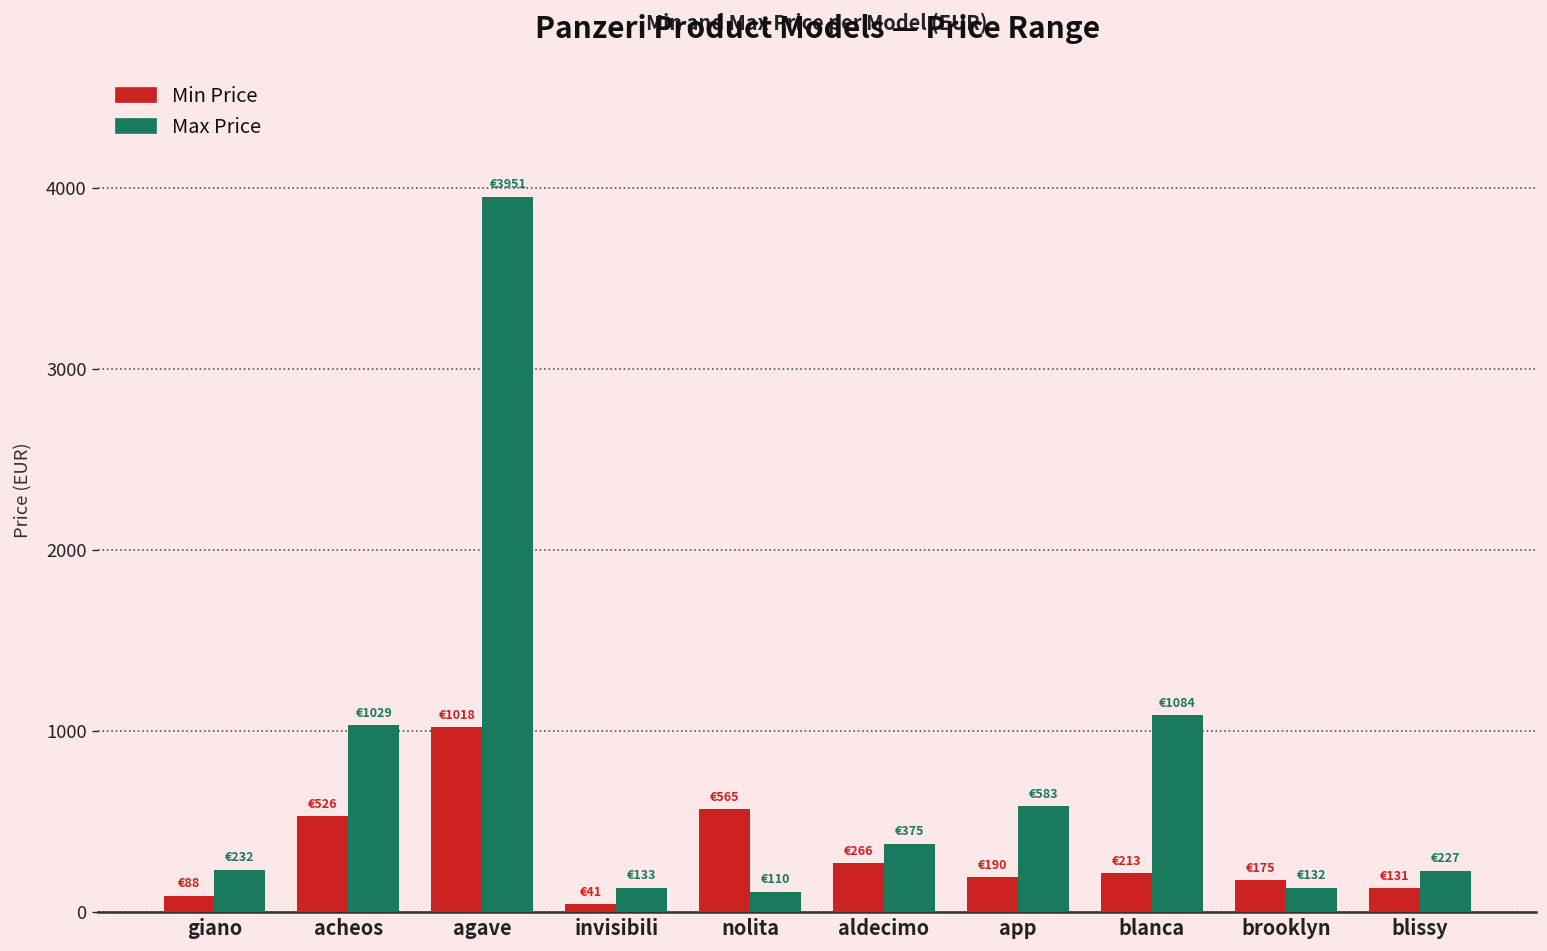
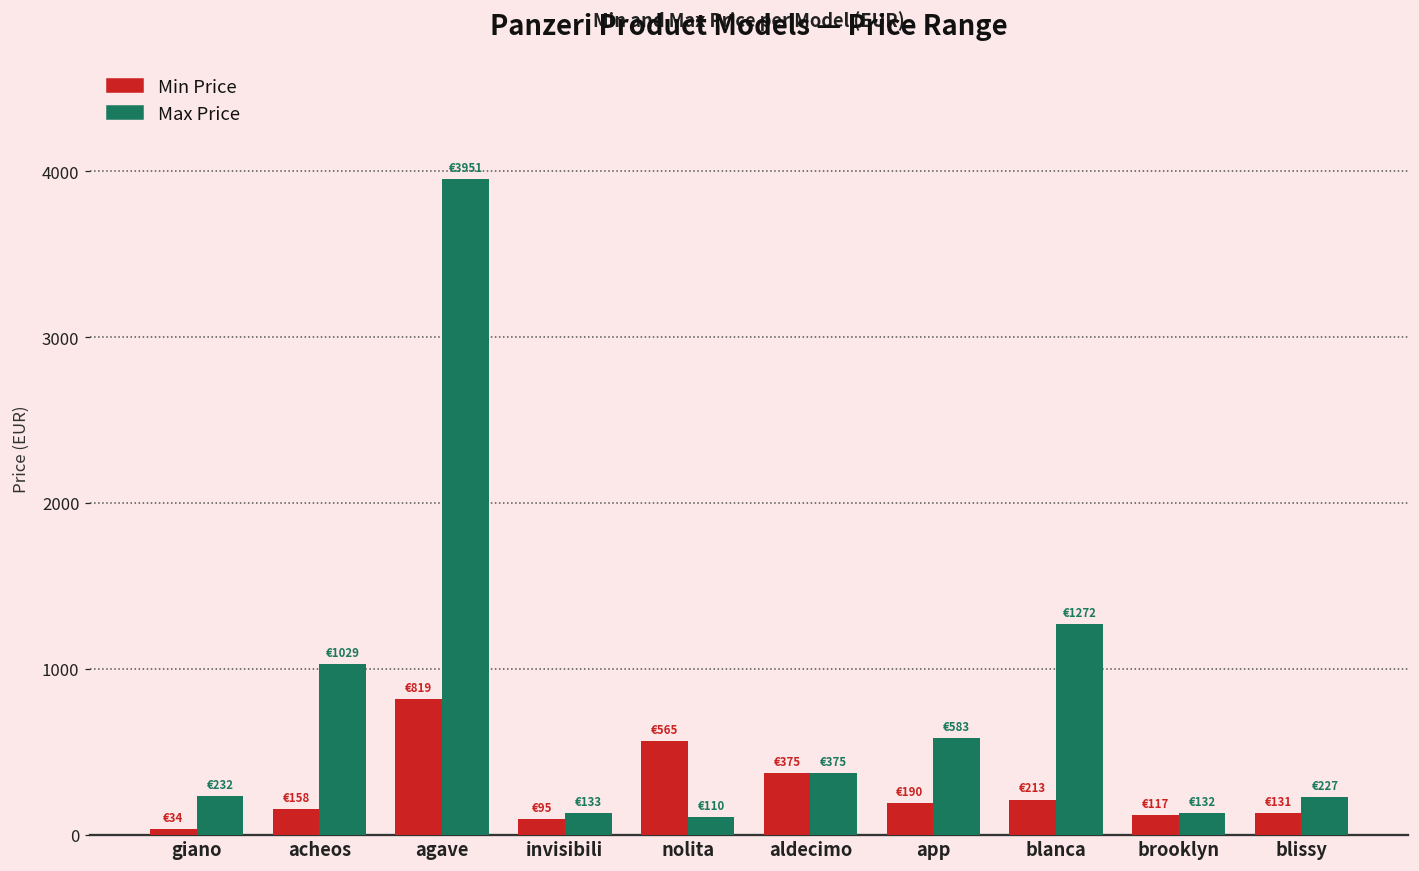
Min Price, giano: €88 -> €34
Min Price, acheos: €526 -> €158
Min Price, agave: €1018 -> €819
Min Price, invisibili: €41 -> €95
Min Price, aldecimo: €266 -> €375
Max Price, blanca: €1084 -> €1272
Min Price, brooklyn: €175 -> €117
